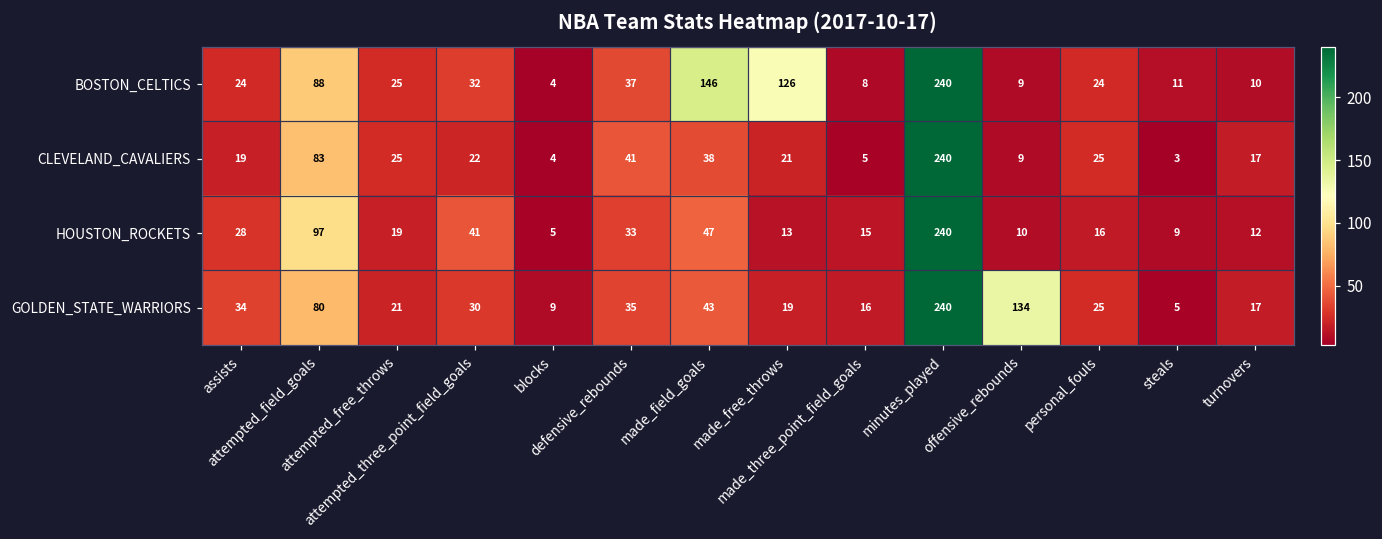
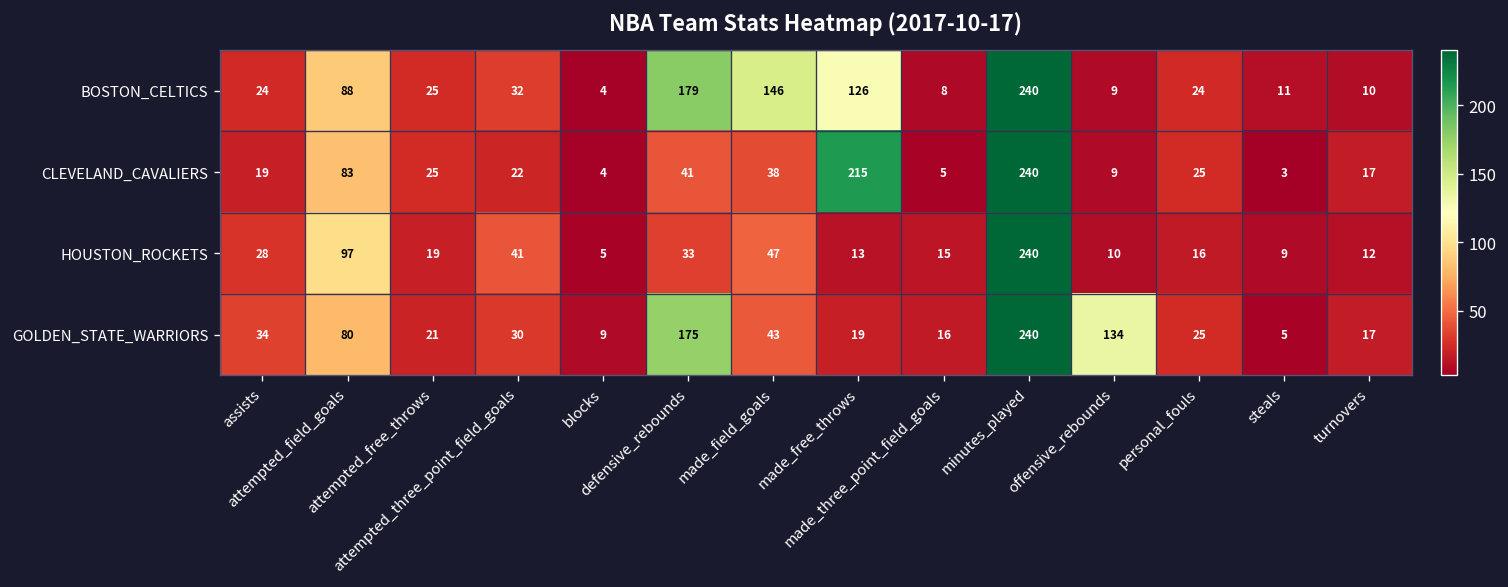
BOSTON_CELTICS, defensive_rebounds: 37 -> 179
CLEVELAND_CAVALIERS, made_free_throws: 21 -> 215
GOLDEN_STATE_WARRIORS, defensive_rebounds: 35 -> 175
